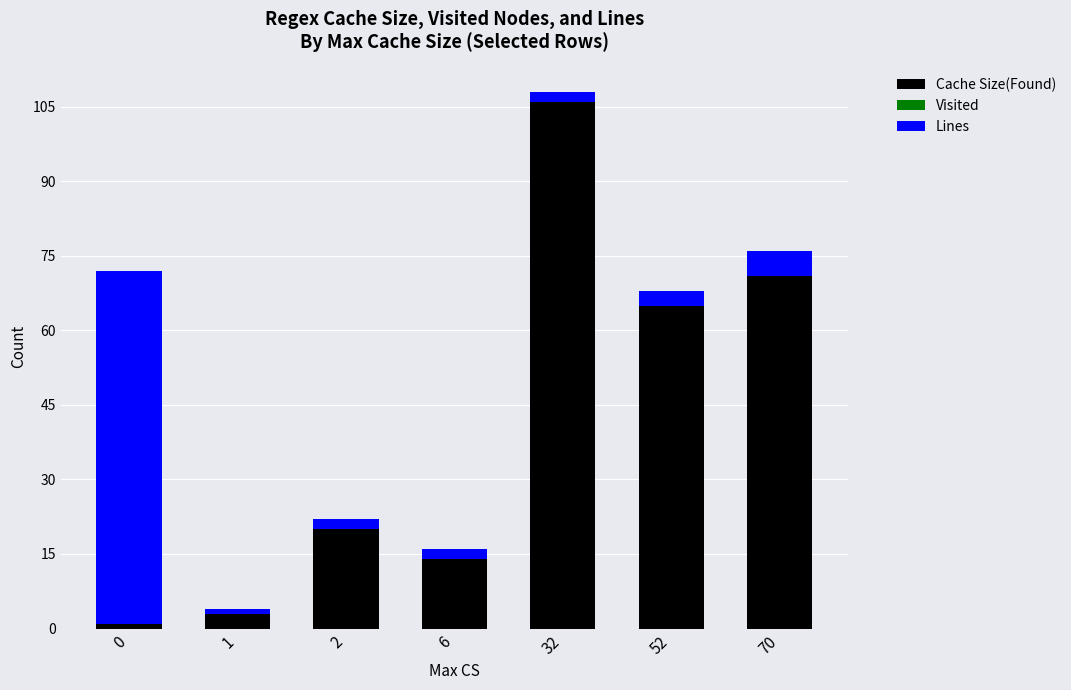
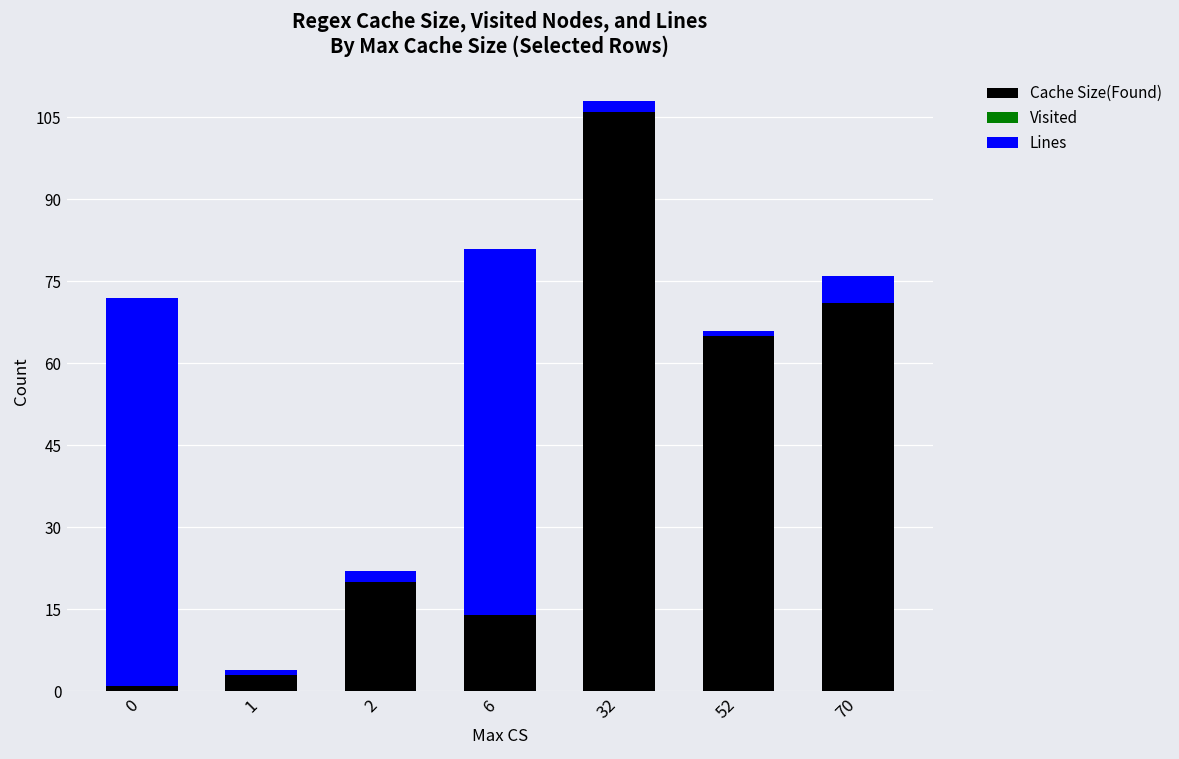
Lines, 6: 2 -> 67
Lines, 52: 3 -> 1
